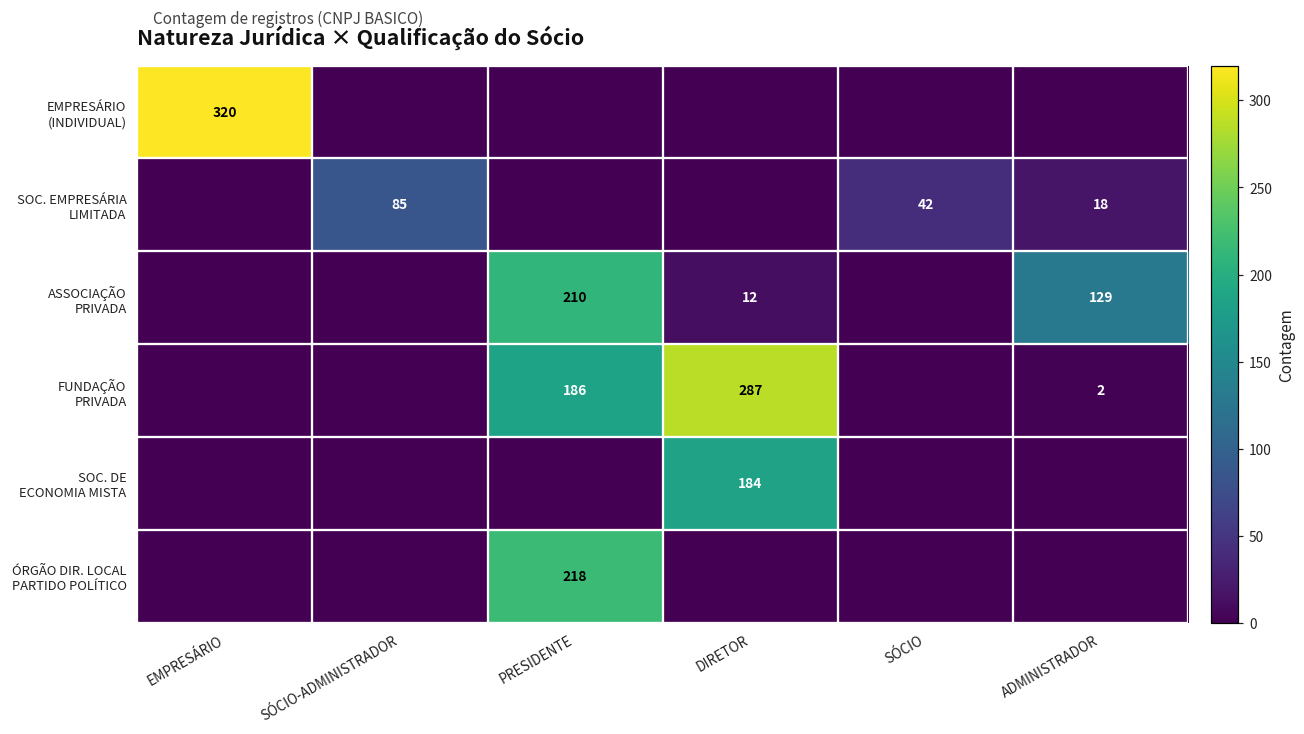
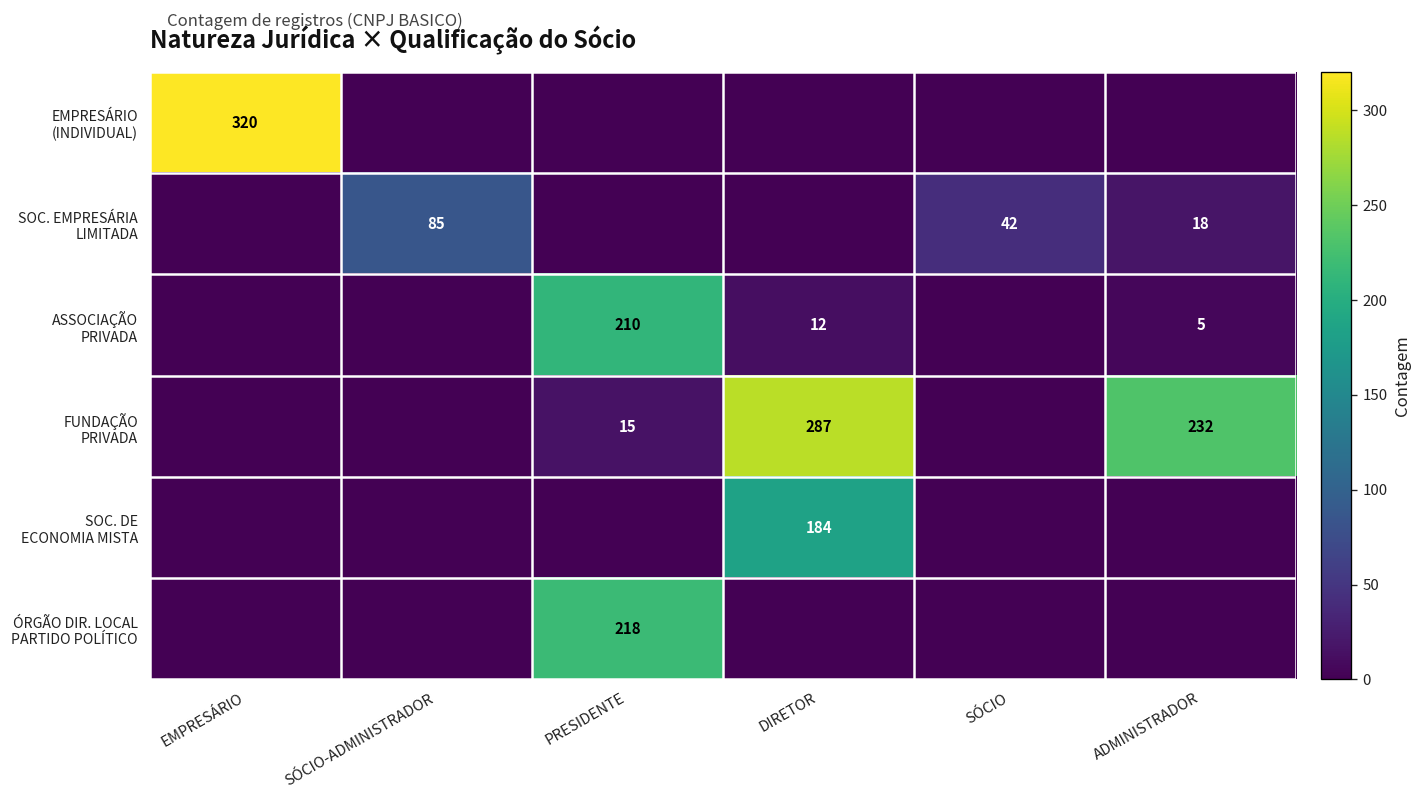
ASSOCIAÇÃO PRIVADA, ADMINISTRADOR: 129 -> 5
FUNDAÇÃO PRIVADA, PRESIDENTE: 186 -> 15
FUNDAÇÃO PRIVADA, ADMINISTRADOR: 2 -> 232
